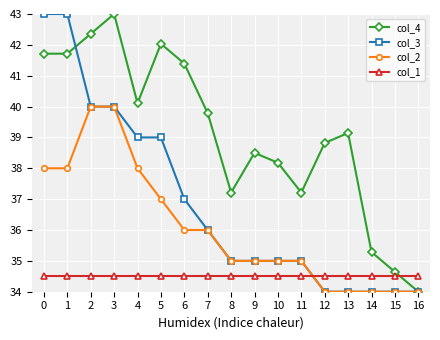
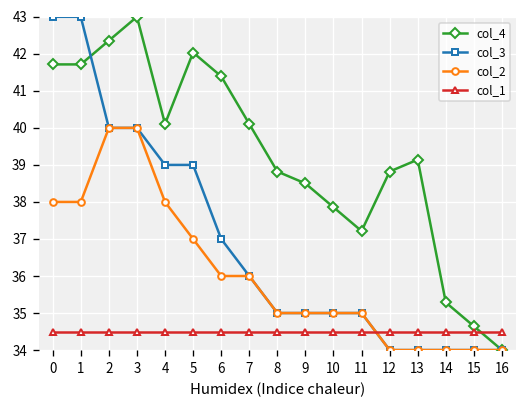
col_4, 7: 39.8 -> 40.1
col_4, 8: 37.2 -> 38.8
col_4, 10: 38.2 -> 37.9
